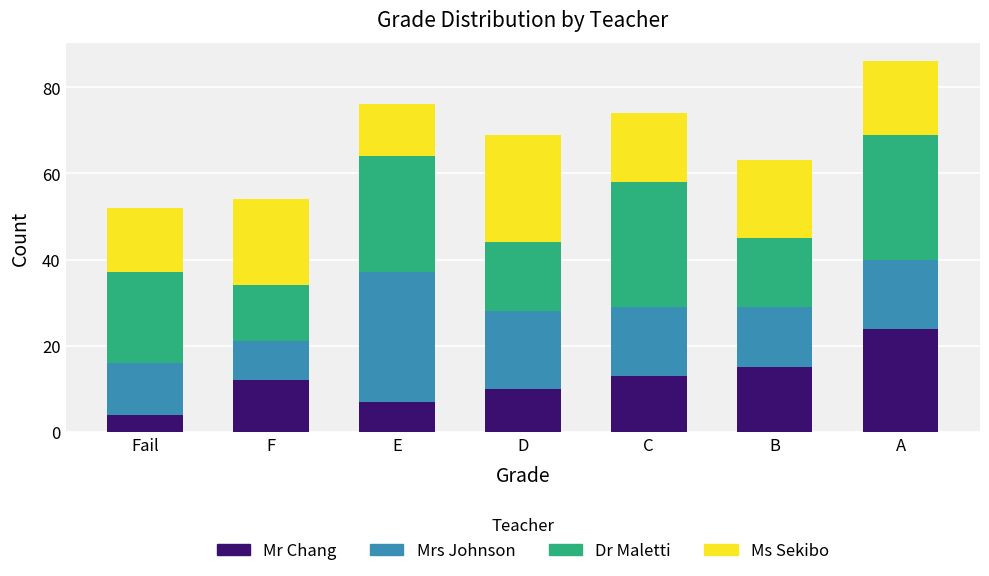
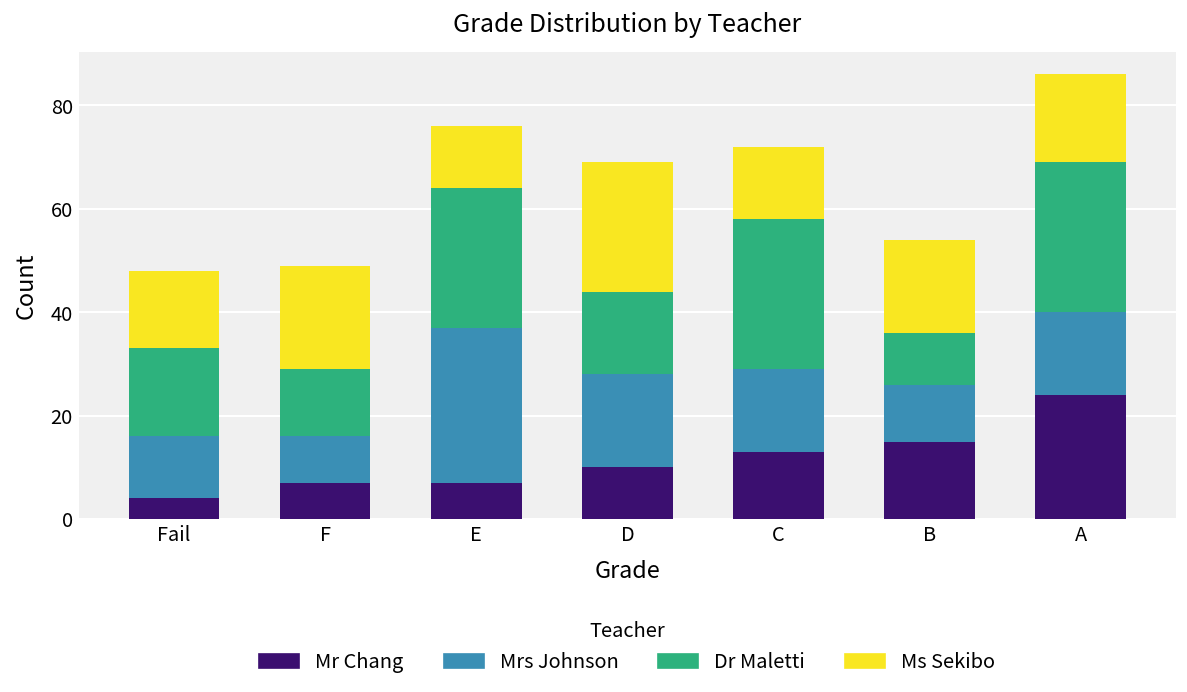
Dr Maletti, Fail: 21 -> 17
Mr Chang, F: 12 -> 7
Ms Sekibo, C: 16 -> 14
Mrs Johnson, B: 14 -> 11
Dr Maletti, B: 16 -> 10
